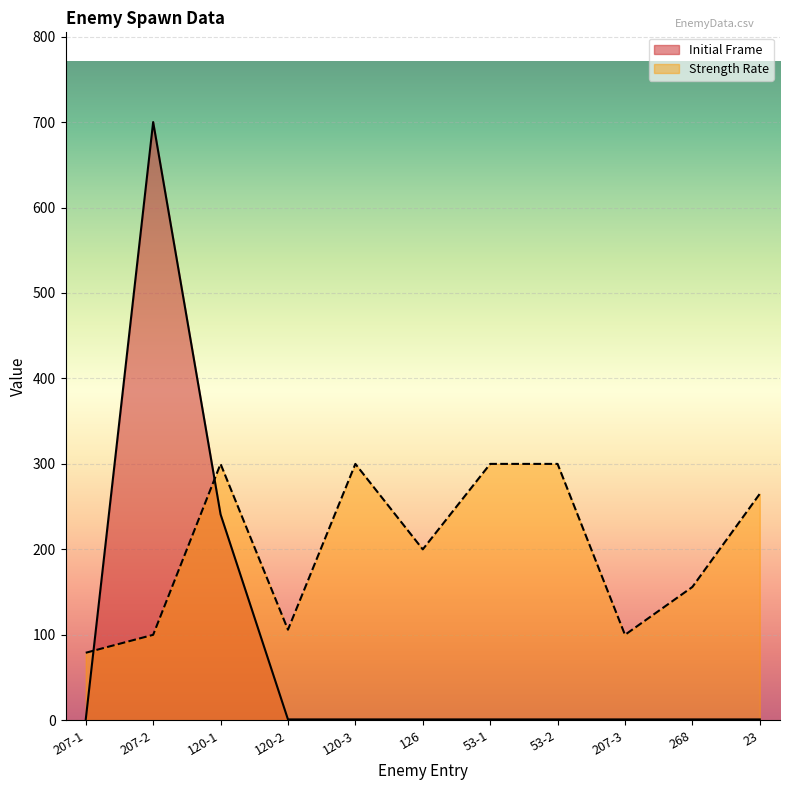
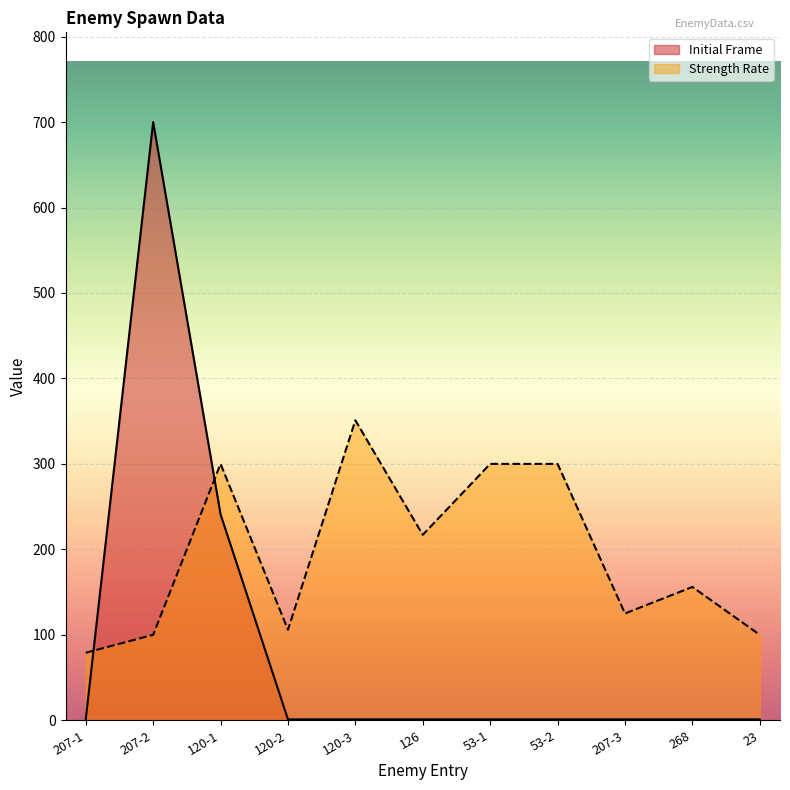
Strength Rate, 120-3: 300 -> 350
Strength Rate, 126: 200 -> 220
Strength Rate, 207-3: 100 -> 130
Strength Rate, 23: 270 -> 100
